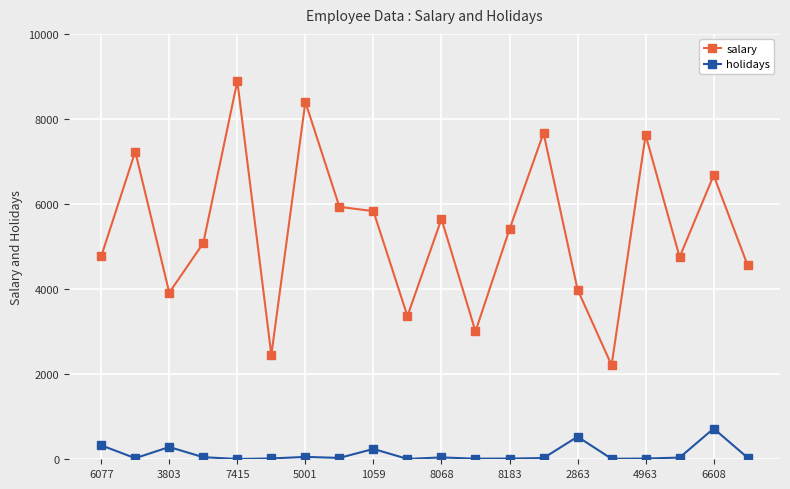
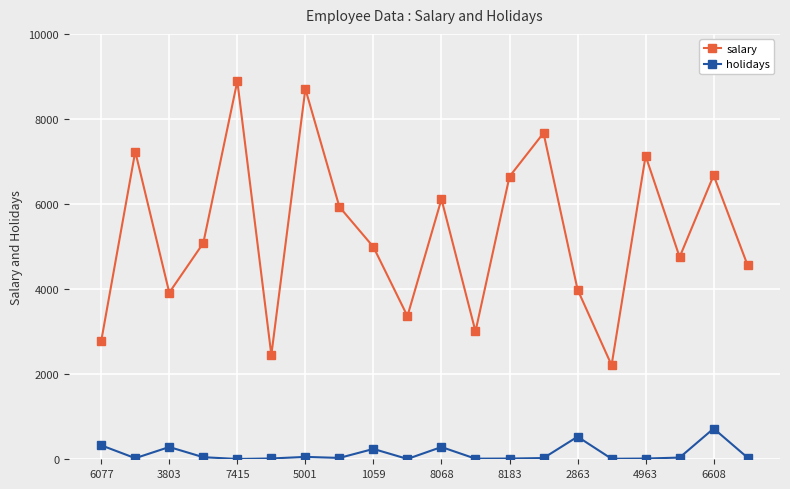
salary, 6077: 4800 -> 2800
salary, 5001: 8400 -> 8700
salary, 1059: 5800 -> 5000
salary, 8068: 5700 -> 6100
holidays, 8068: 0 -> 300
salary, 8183: 5400 -> 6600
salary, 4963: 7600 -> 7100
